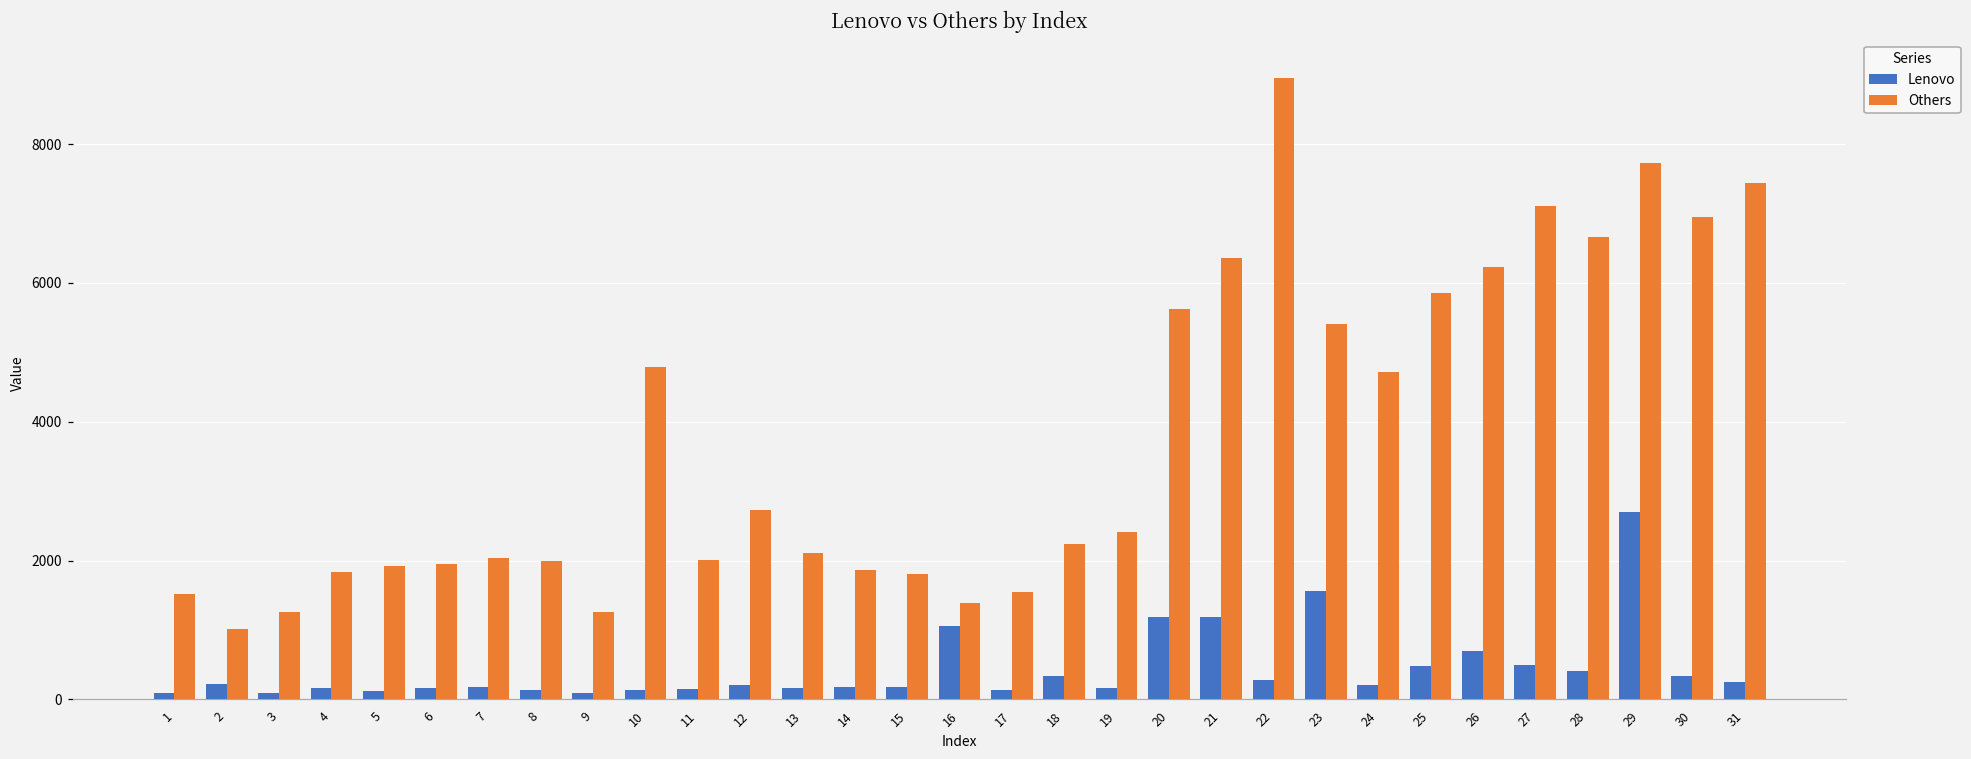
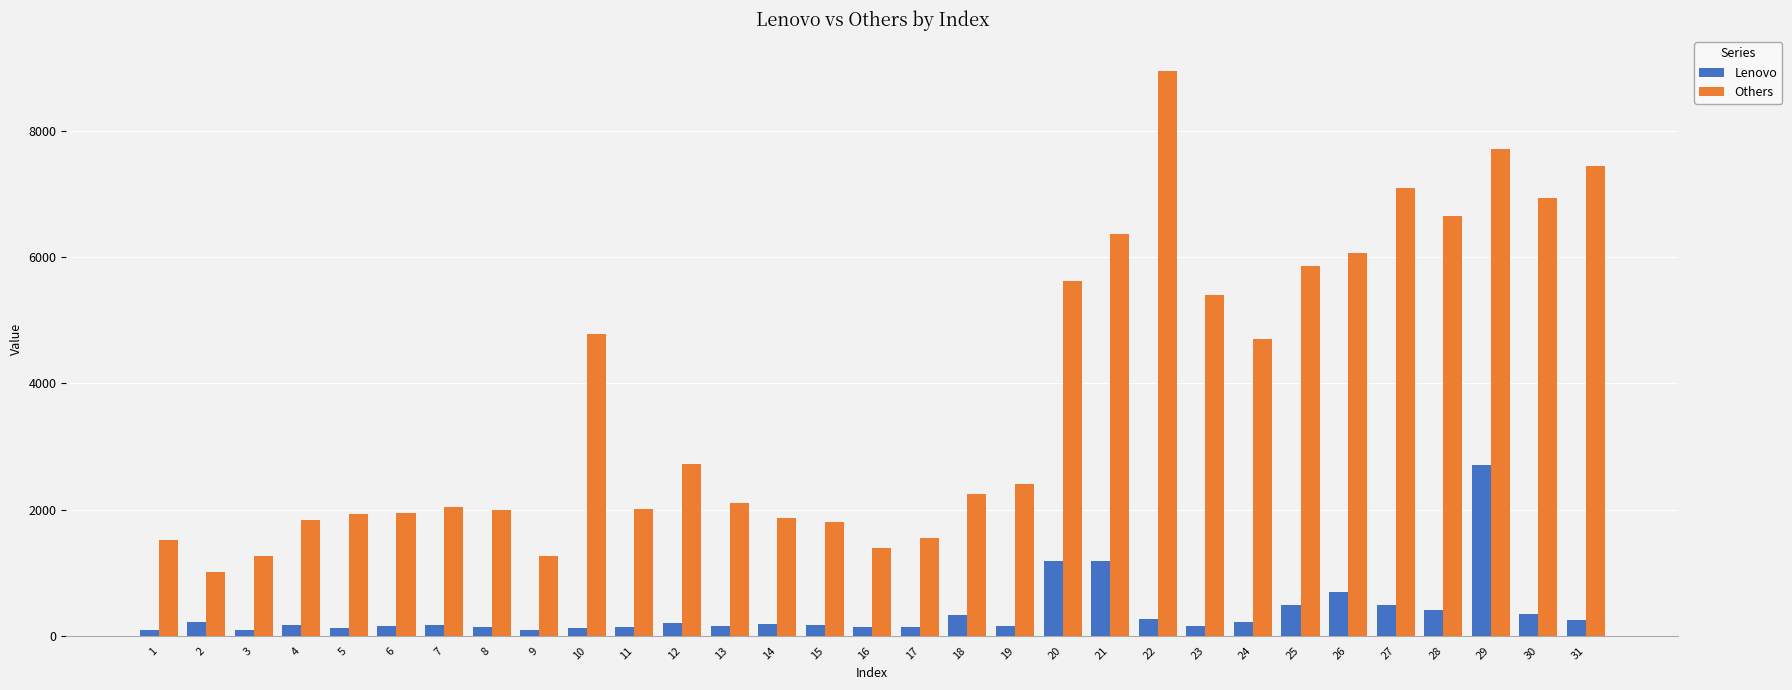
Lenovo, 16: 1100 -> 100
Lenovo, 23: 1600 -> 200
Others, 26: 6200 -> 6100
